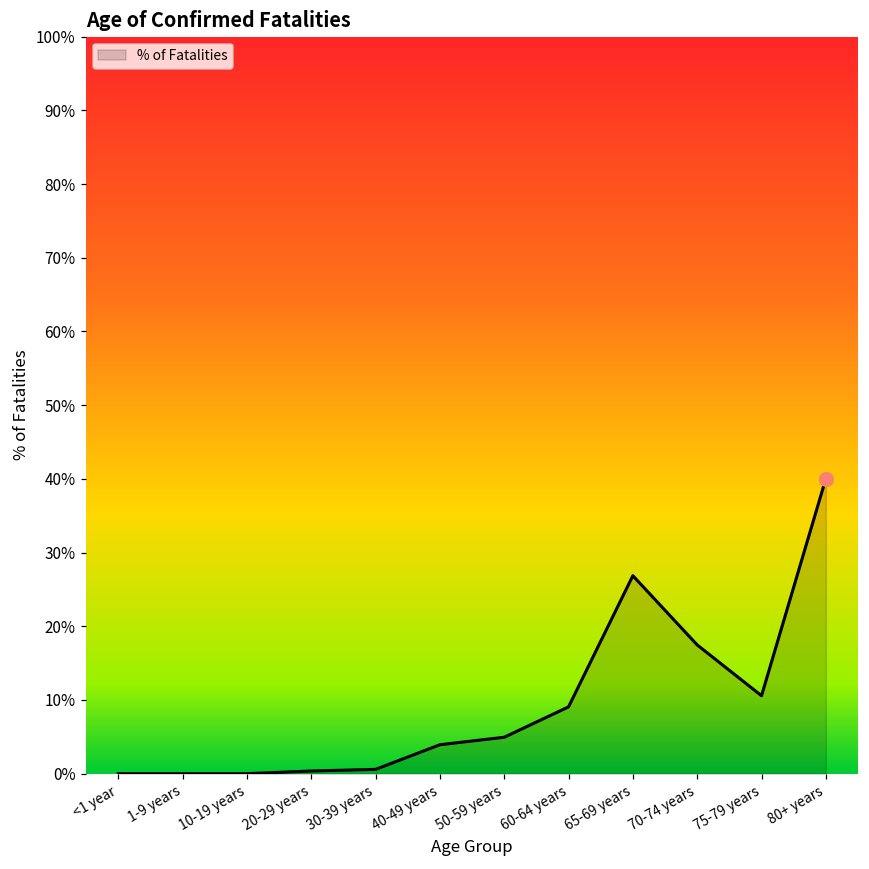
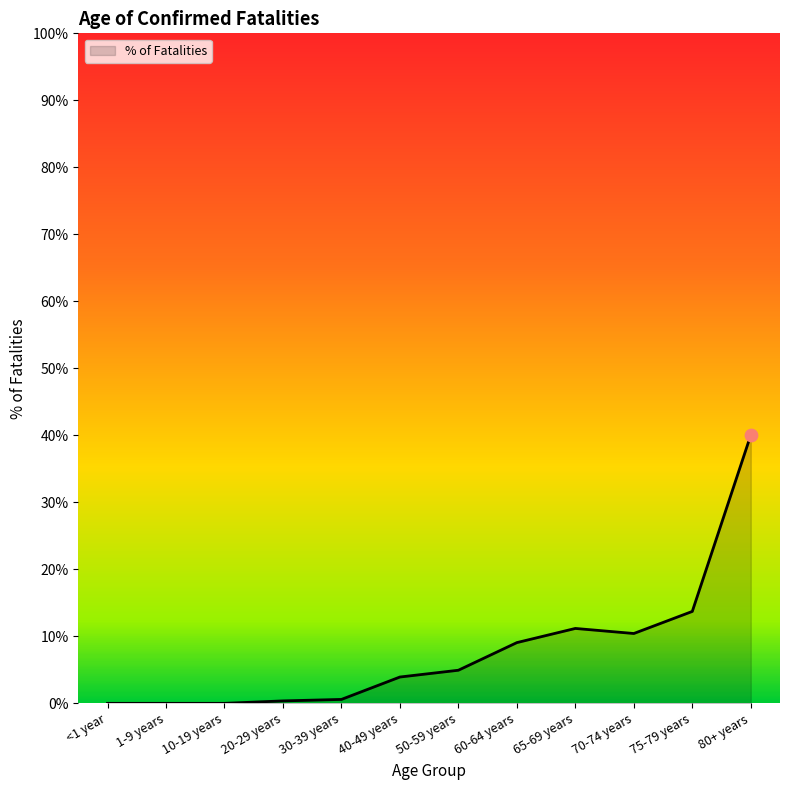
% of Fatalities, 65-69 years: 27% -> 11%
% of Fatalities, 70-74 years: 17% -> 10%
% of Fatalities, 75-79 years: 11% -> 14%
